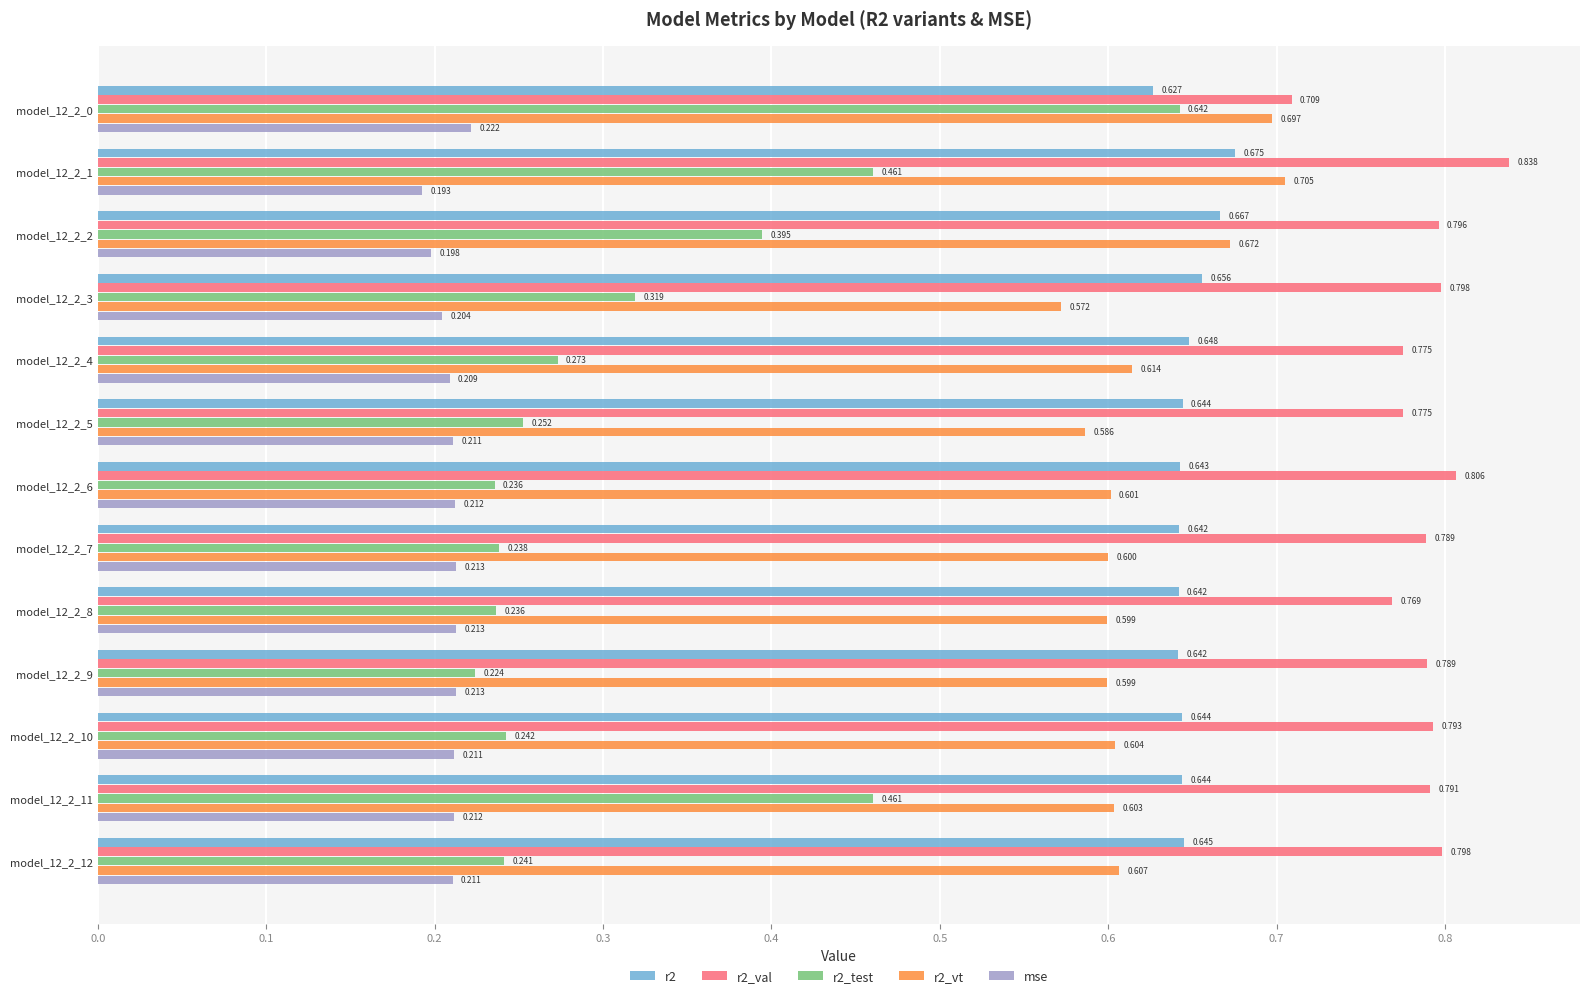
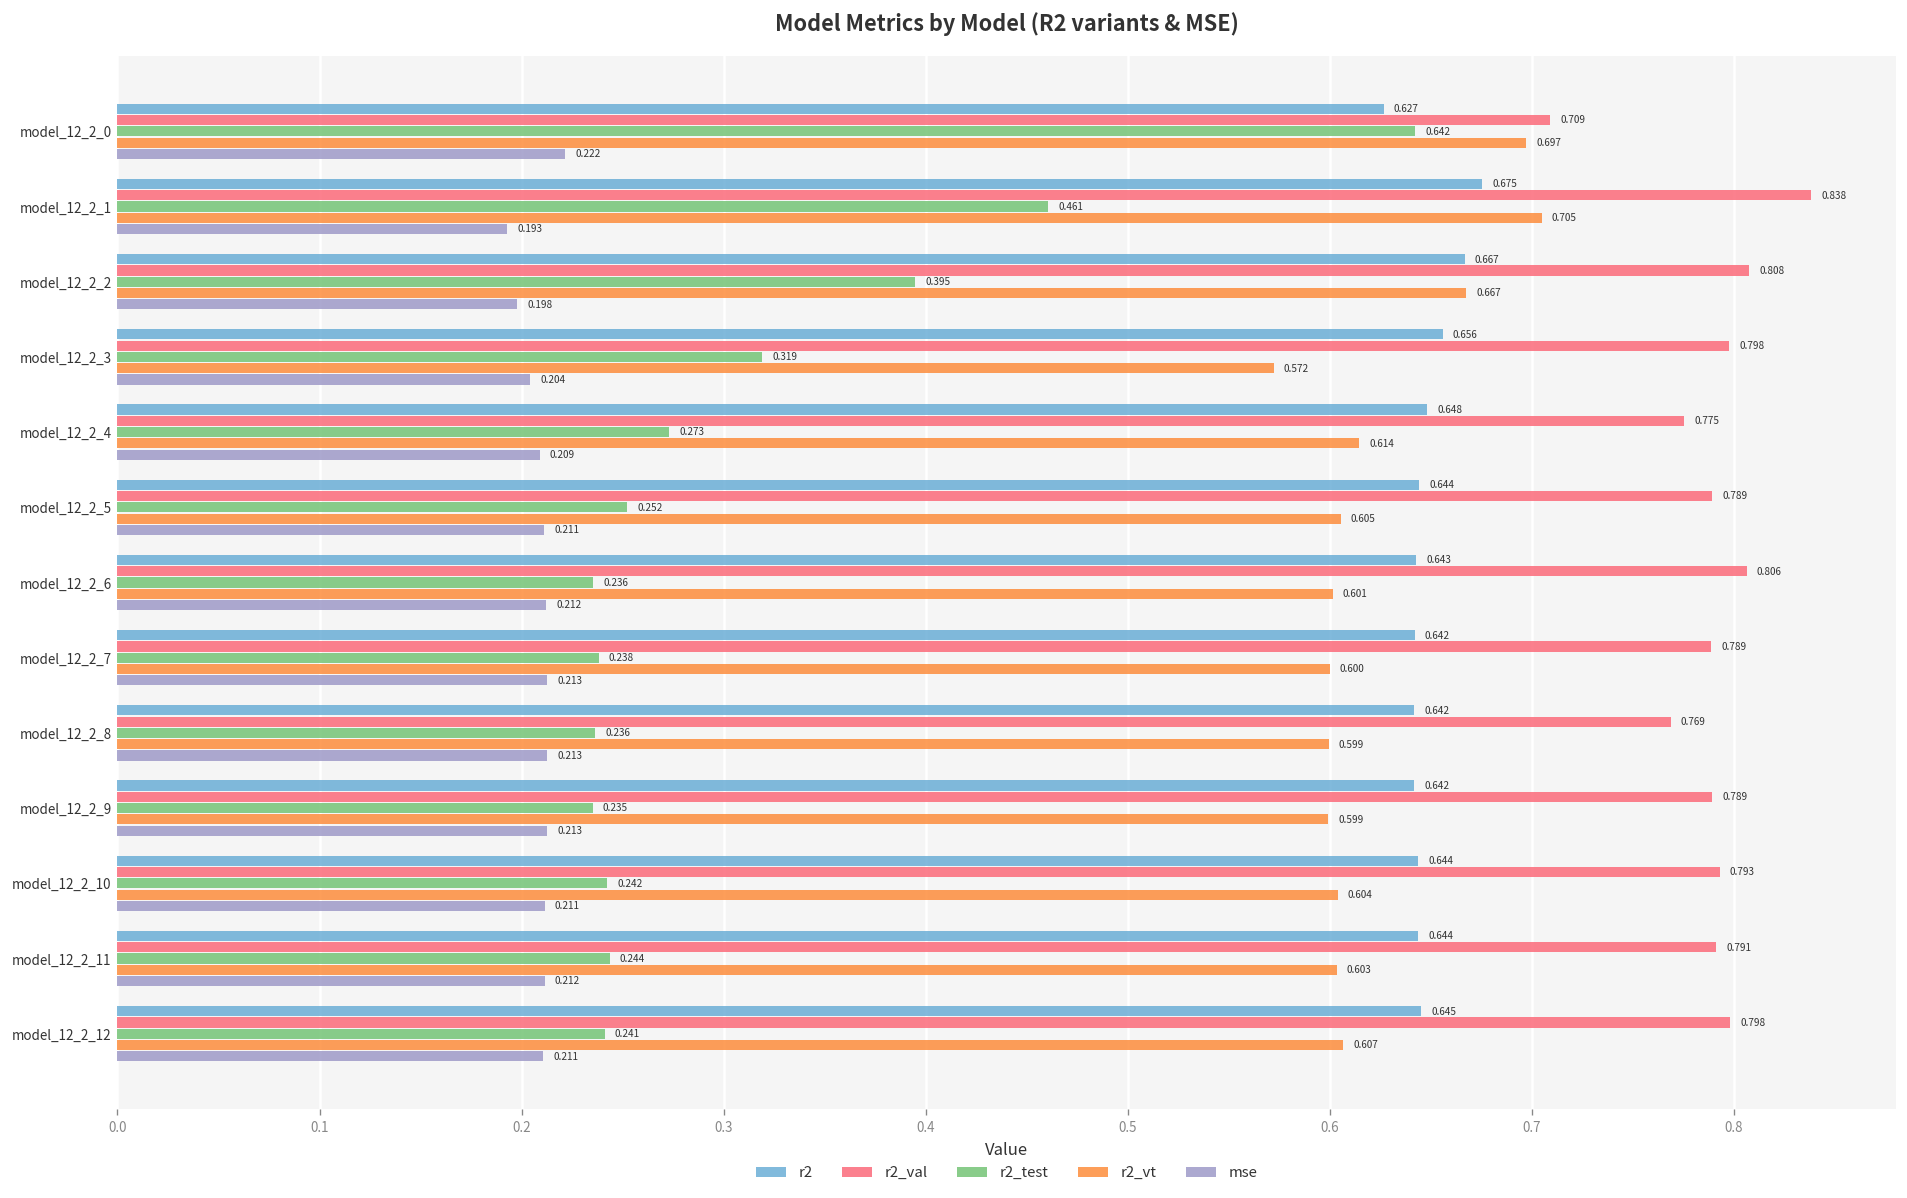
r2_val, model_12_2_2: 0.796 -> 0.808
r2_vt, model_12_2_2: 0.672 -> 0.667
r2_val, model_12_2_5: 0.775 -> 0.789
r2_vt, model_12_2_5: 0.586 -> 0.605
r2_test, model_12_2_9: 0.224 -> 0.235
r2_test, model_12_2_11: 0.461 -> 0.244
